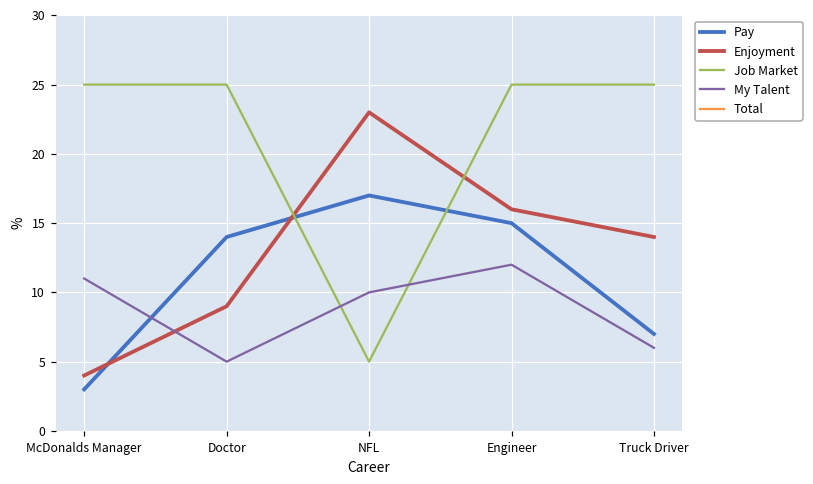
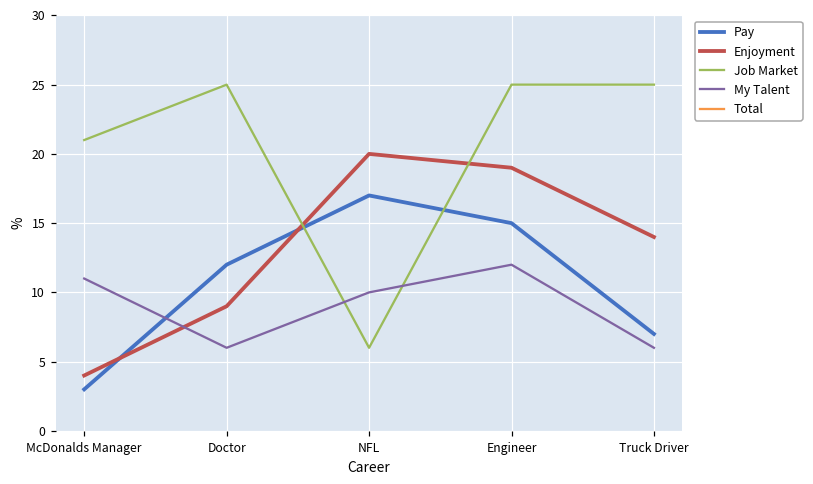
Job Market, McDonalds Manager: 25 -> 21
Pay, Doctor: 14 -> 12
My Talent, Doctor: 5 -> 6
Enjoyment, NFL: 23 -> 20
Job Market, NFL: 5 -> 6
Enjoyment, Engineer: 16 -> 19
